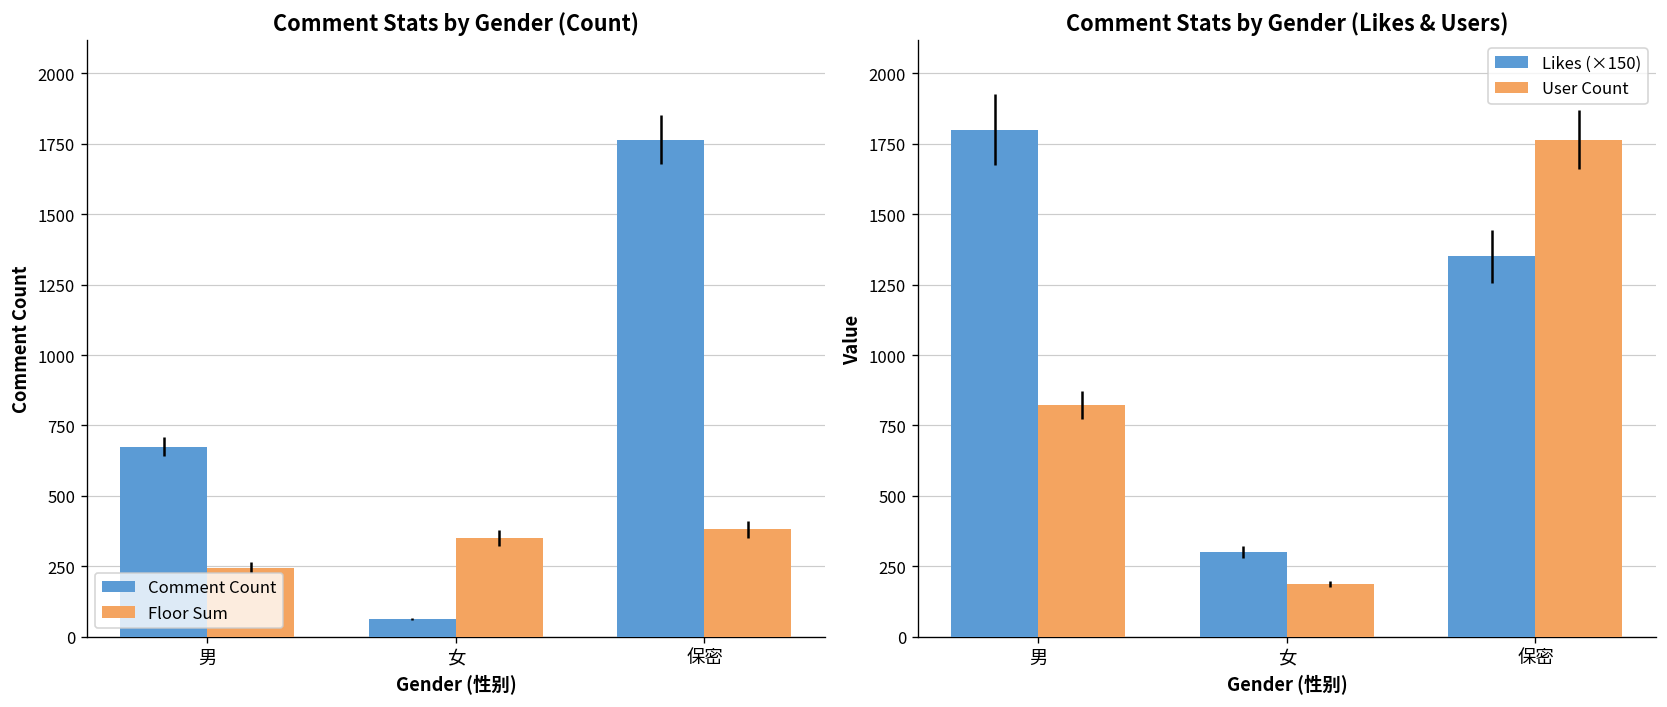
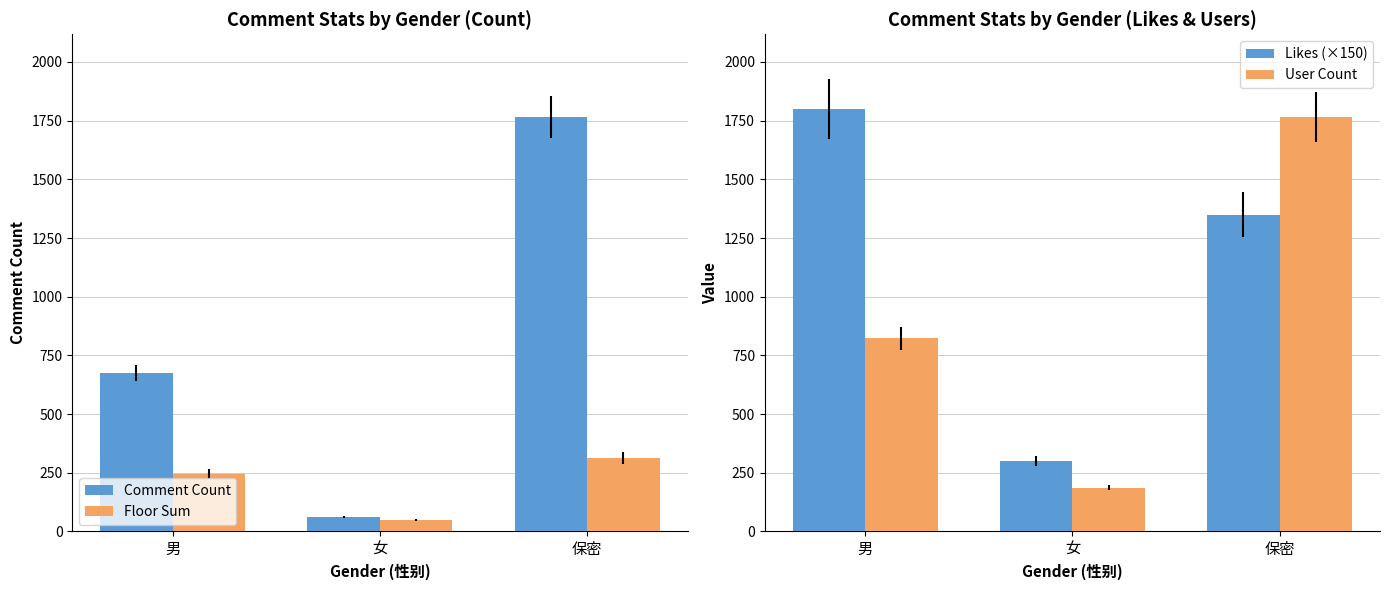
Comment Stats by Gender (Count), Floor Sum, 女: 350 -> 50
Comment Stats by Gender (Count), Floor Sum, 保密: 380 -> 310
